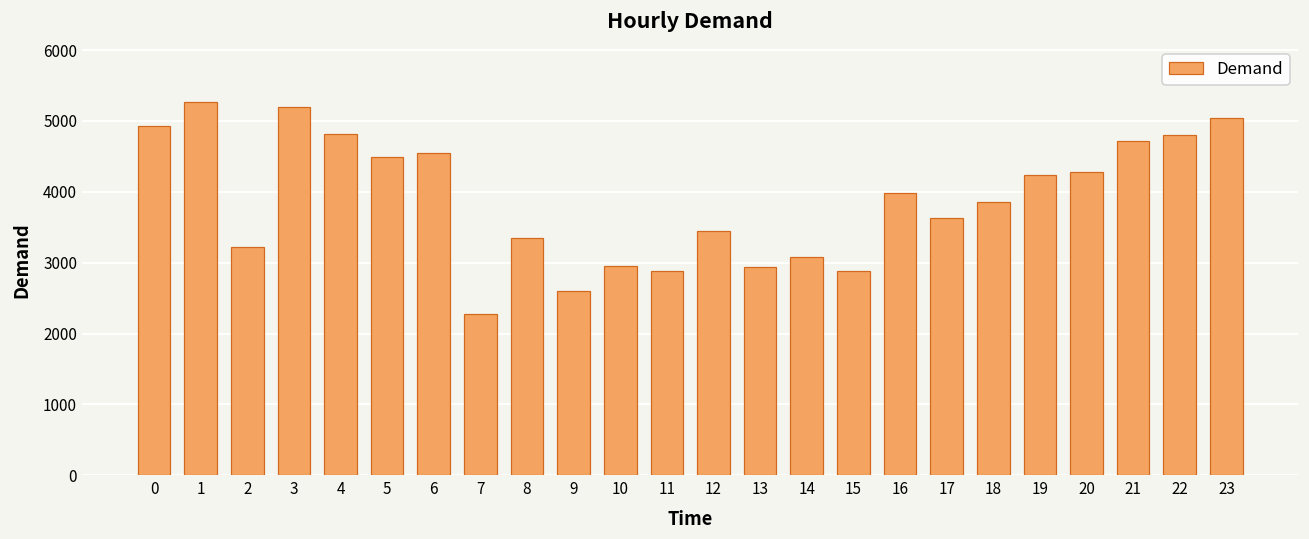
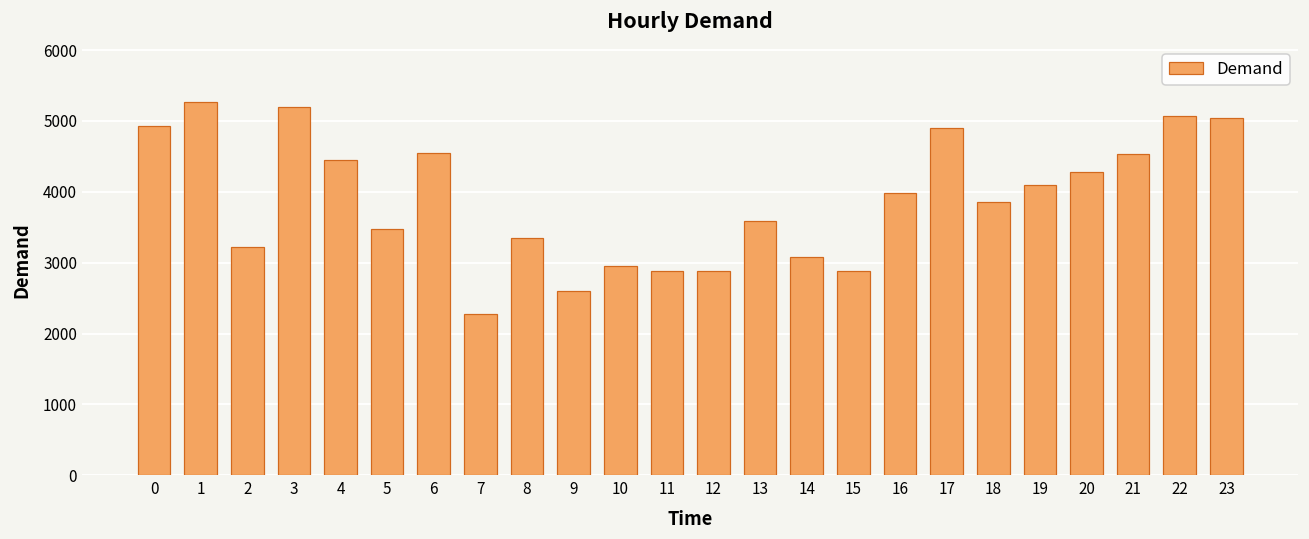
4: 4800 -> 4500
5: 4500 -> 3500
12: 3400 -> 2900
13: 2900 -> 3600
17: 3600 -> 4900
19: 4200 -> 4100
21: 4700 -> 4500
22: 4800 -> 5100
